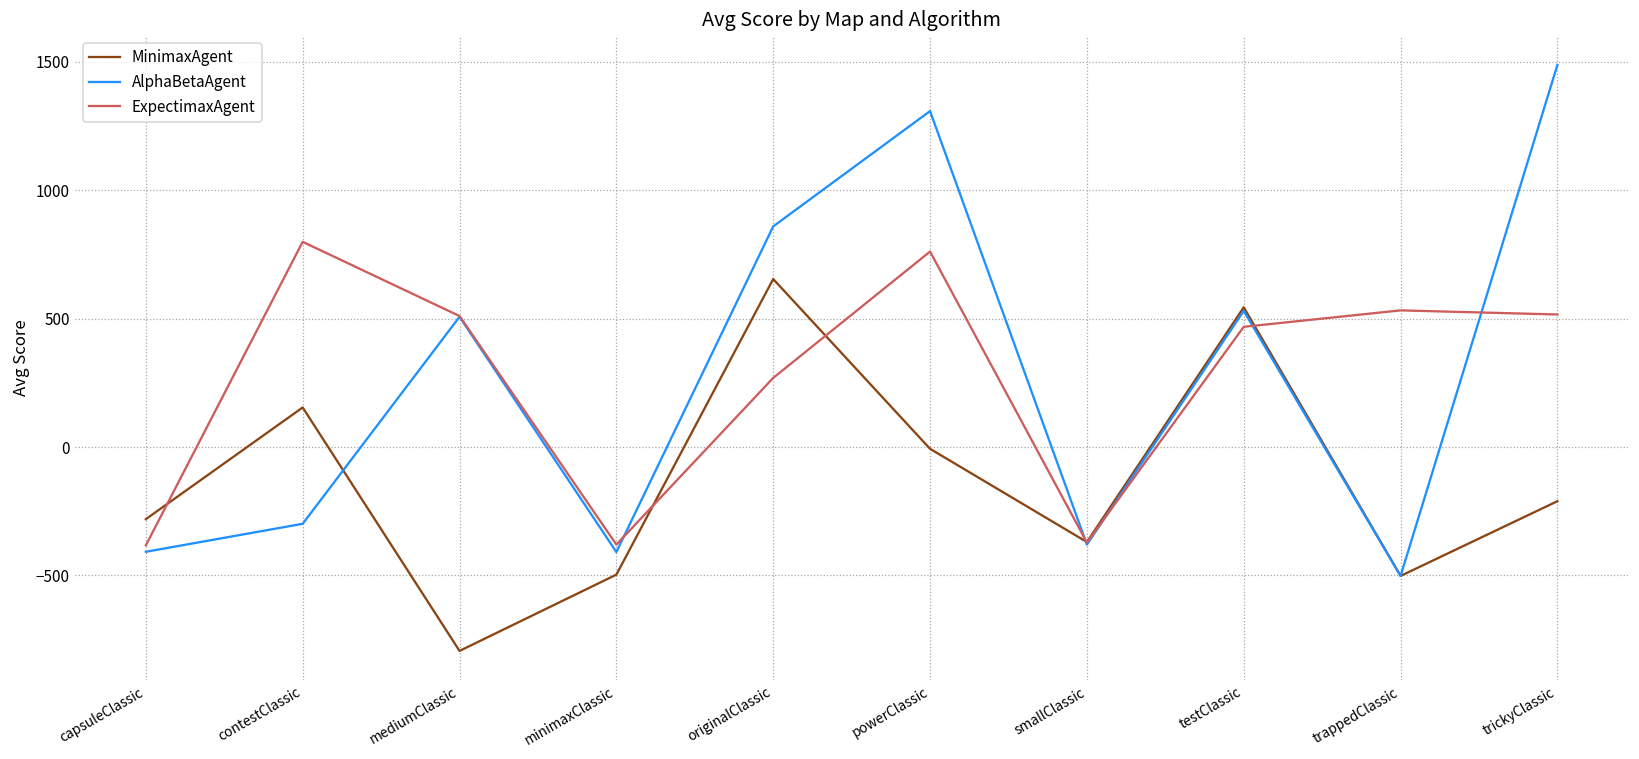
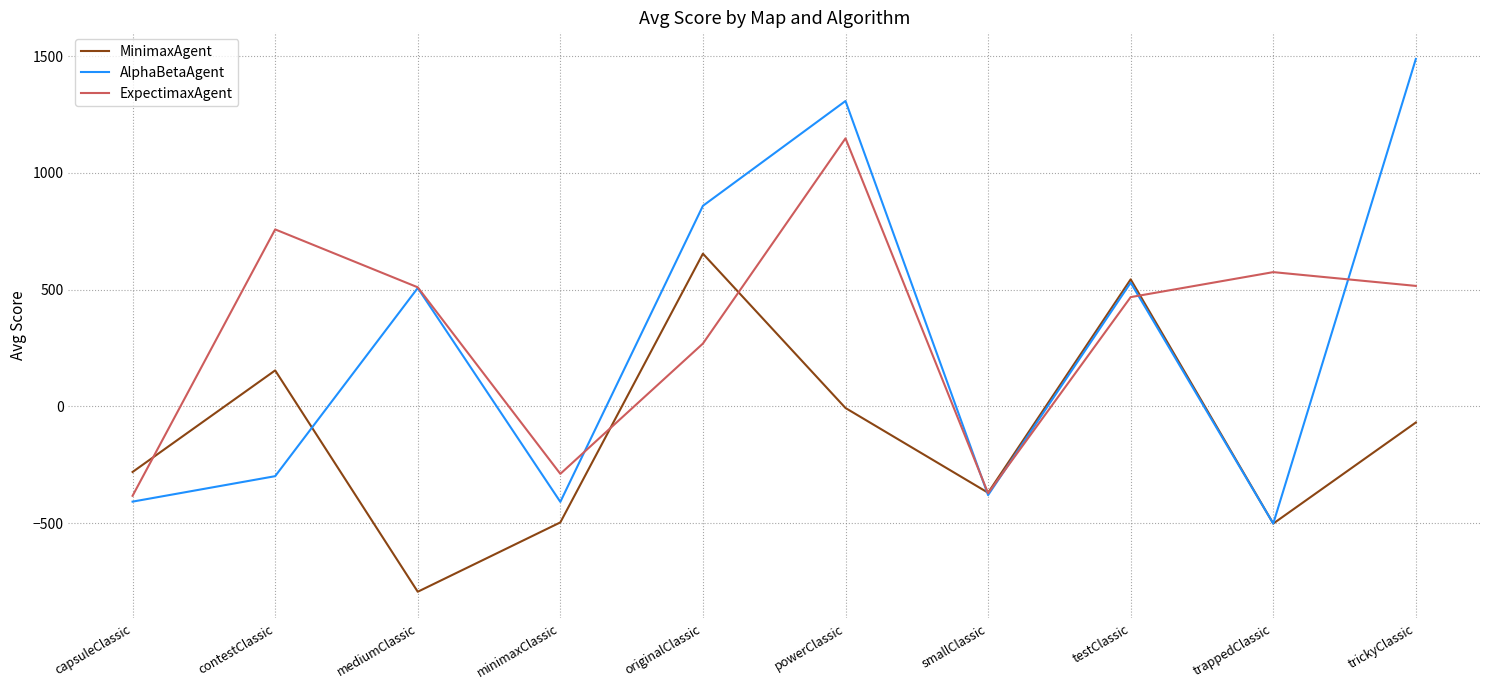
ExpectimaxAgent, contestClassic: 800 -> 760
ExpectimaxAgent, minimaxClassic: -380 -> -290
ExpectimaxAgent, powerClassic: 760 -> 1150
ExpectimaxAgent, trappedClassic: 530 -> 580
MinimaxAgent, trickyClassic: -210 -> -70
